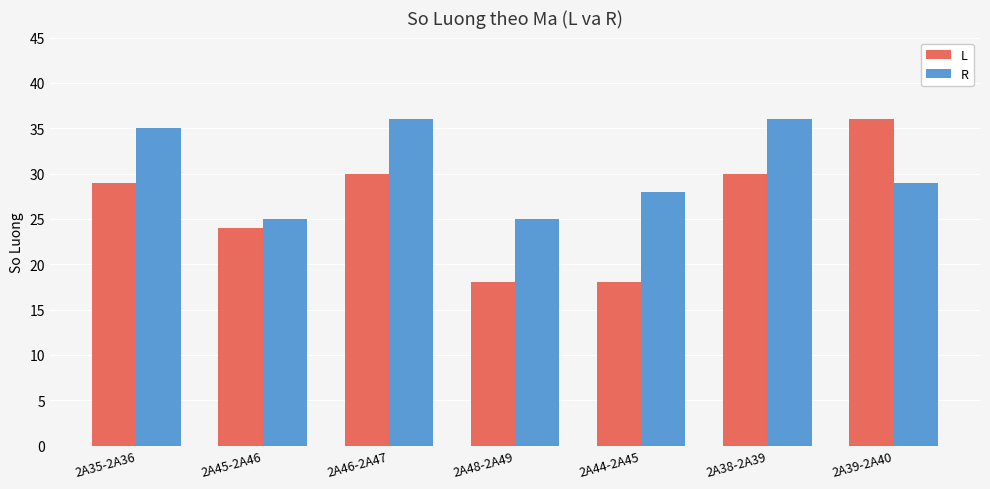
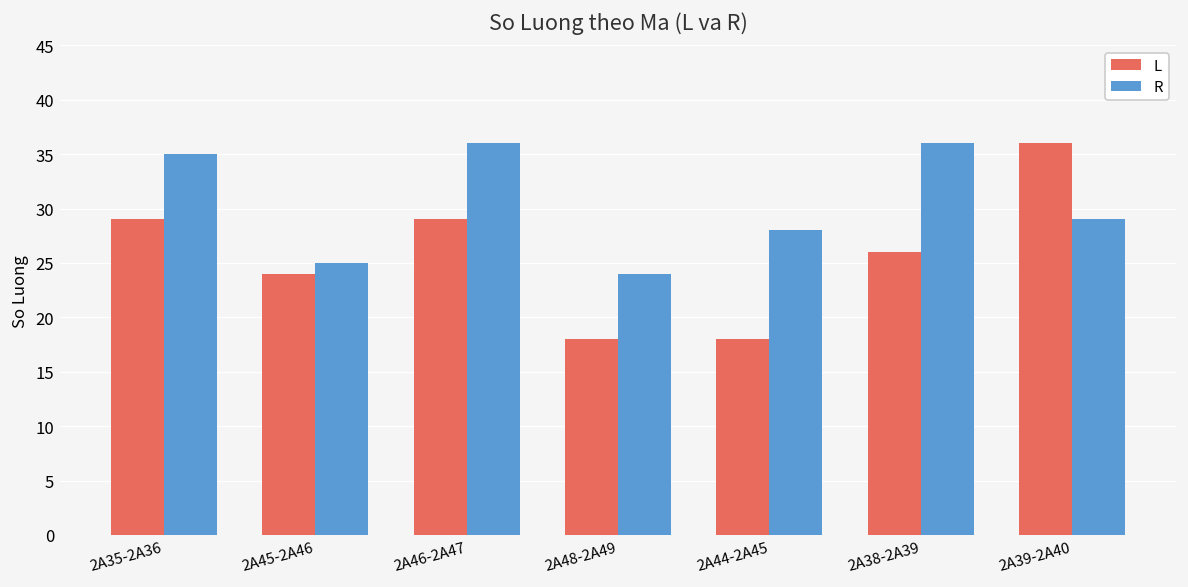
L, 2A46-2A47: 30 -> 29
R, 2A48-2A49: 25 -> 24
L, 2A38-2A39: 30 -> 26
